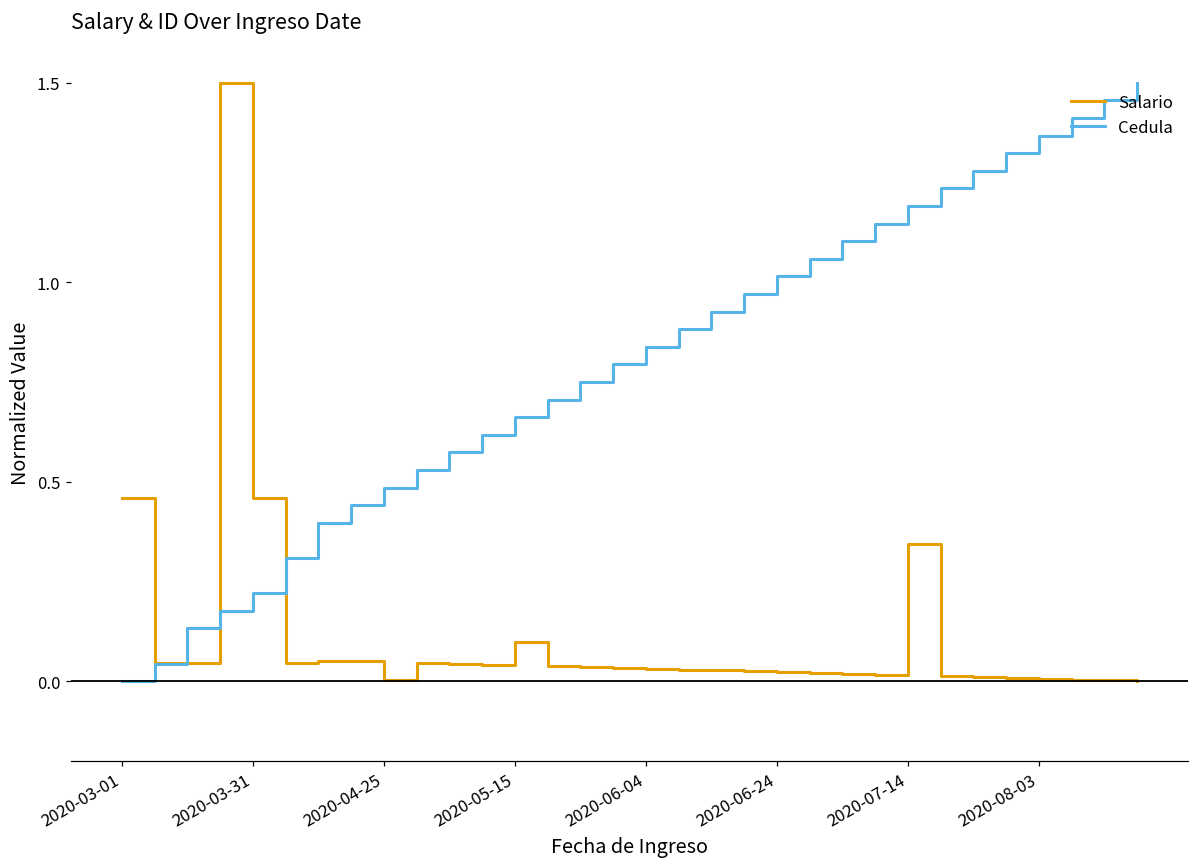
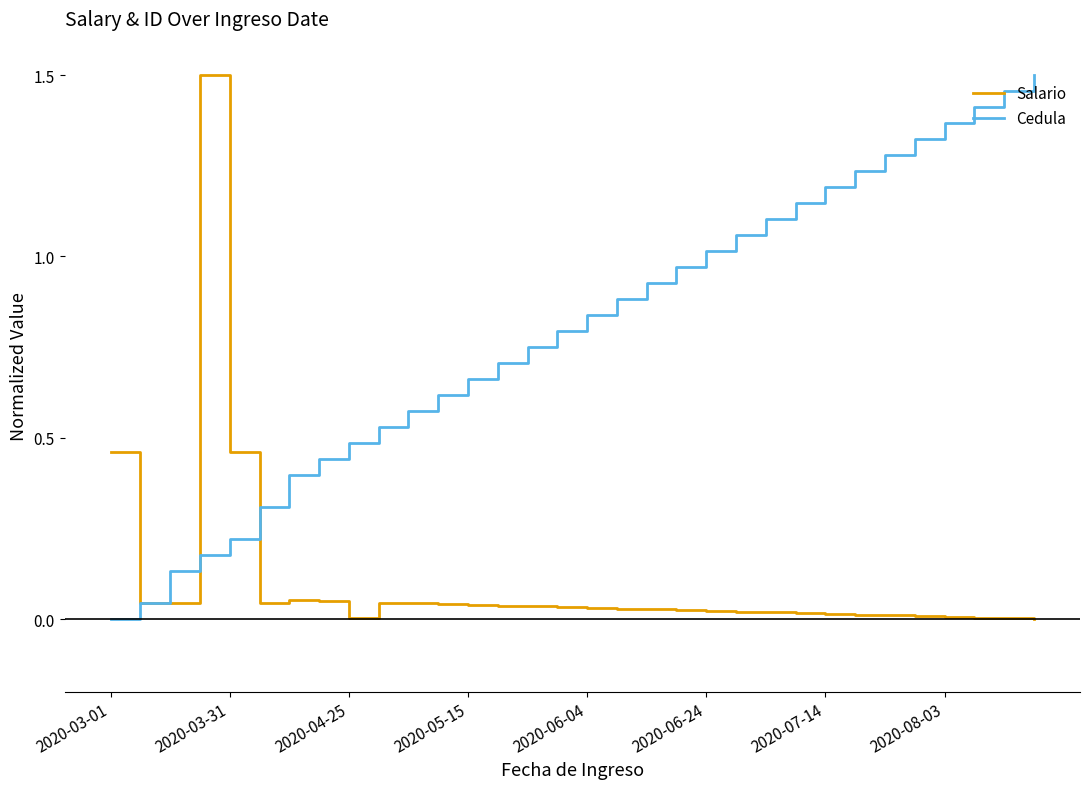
Salario, 2020-05-15: 0.10 -> 0.04
Salario, 2020-07-14: 0.34 -> 0.01
